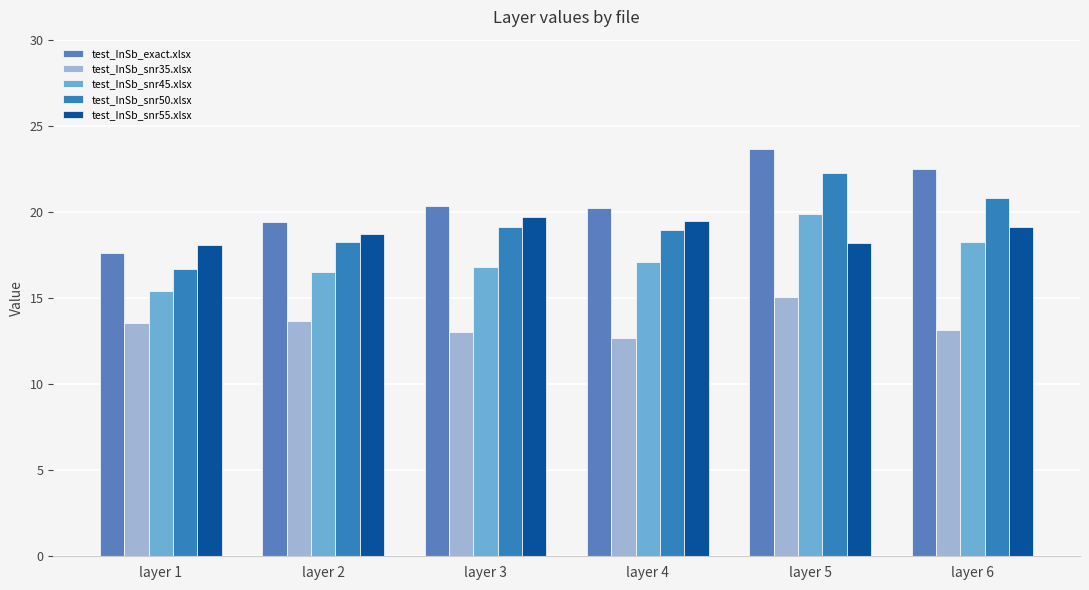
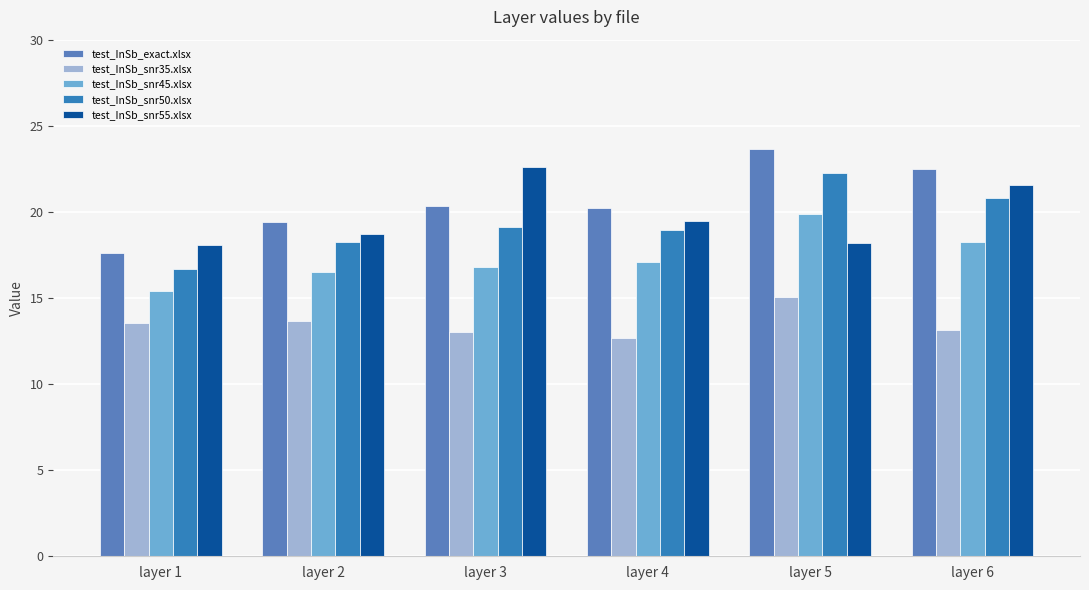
test_InSb_snr55.xlsx, layer 3: 19.7 -> 22.6
test_InSb_snr55.xlsx, layer 6: 19.1 -> 21.6
